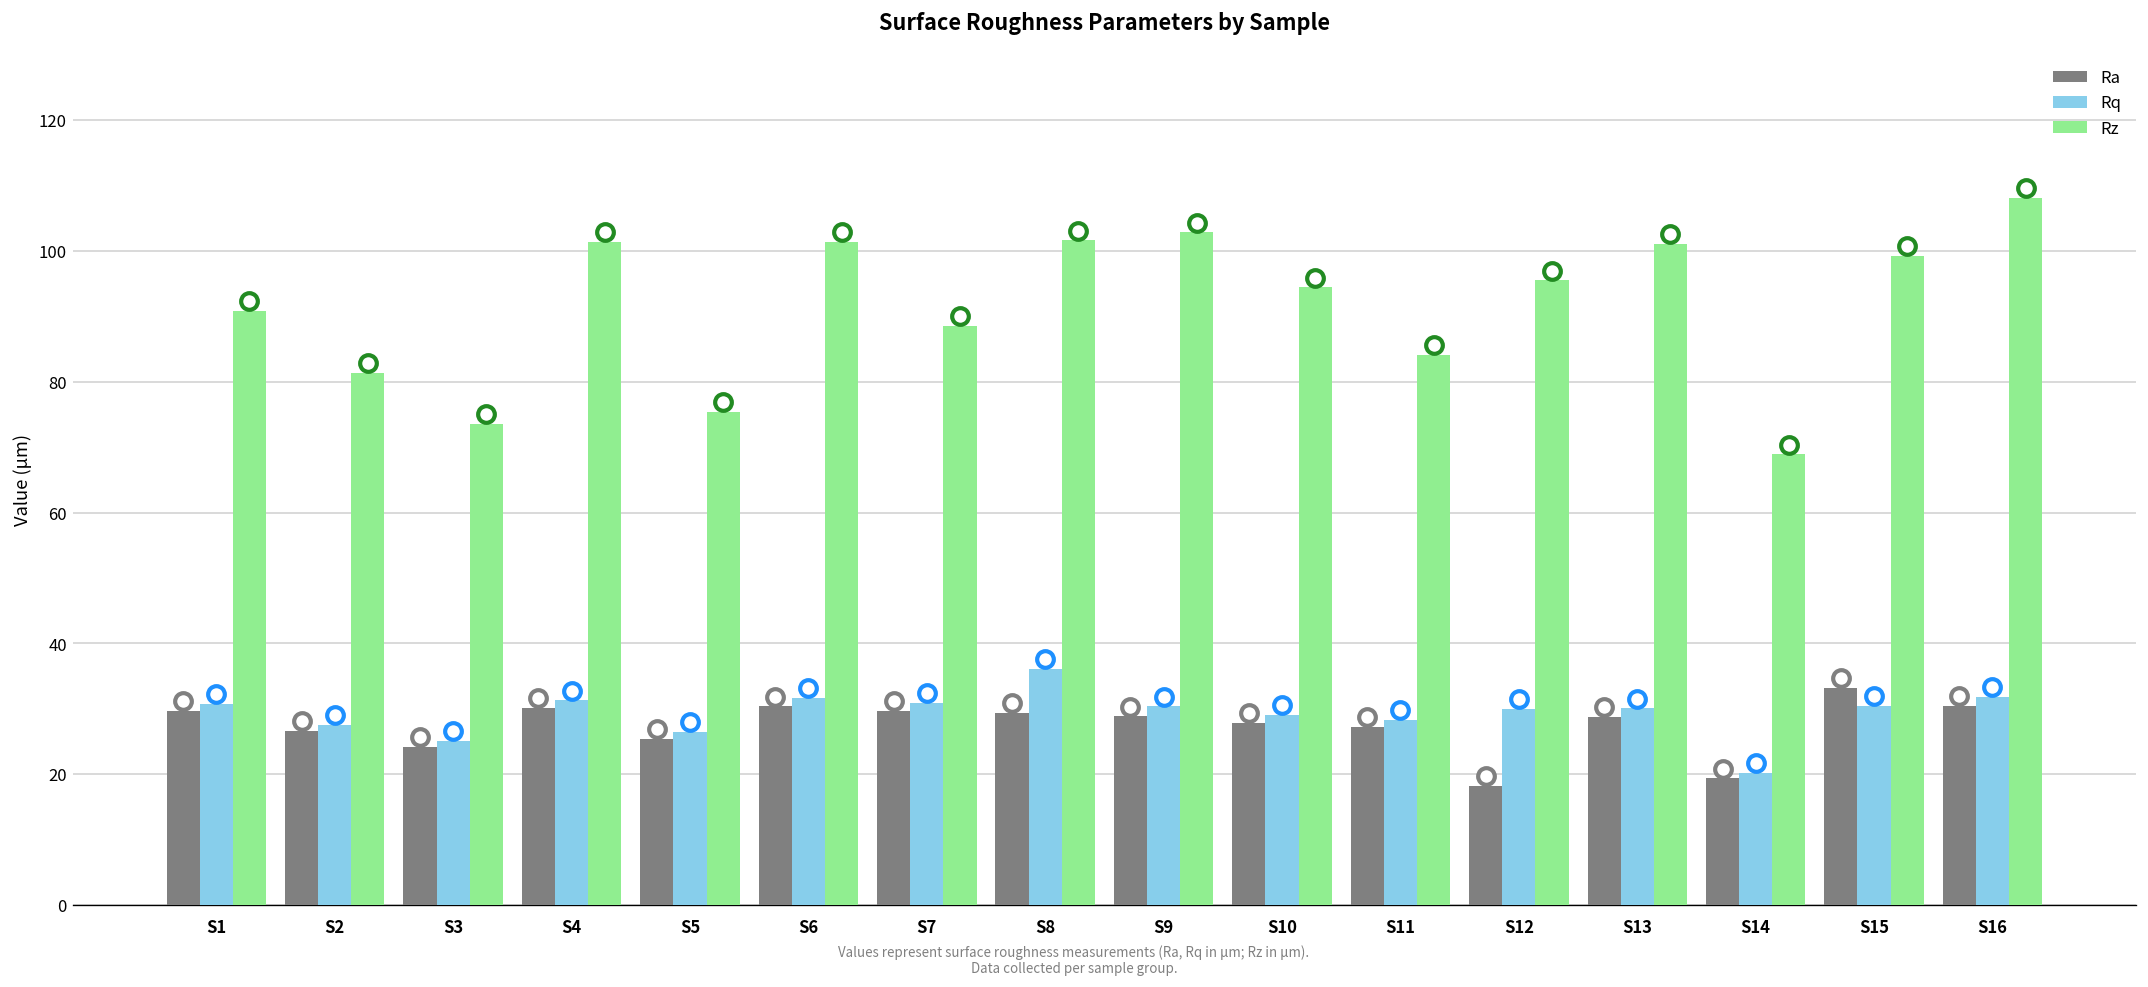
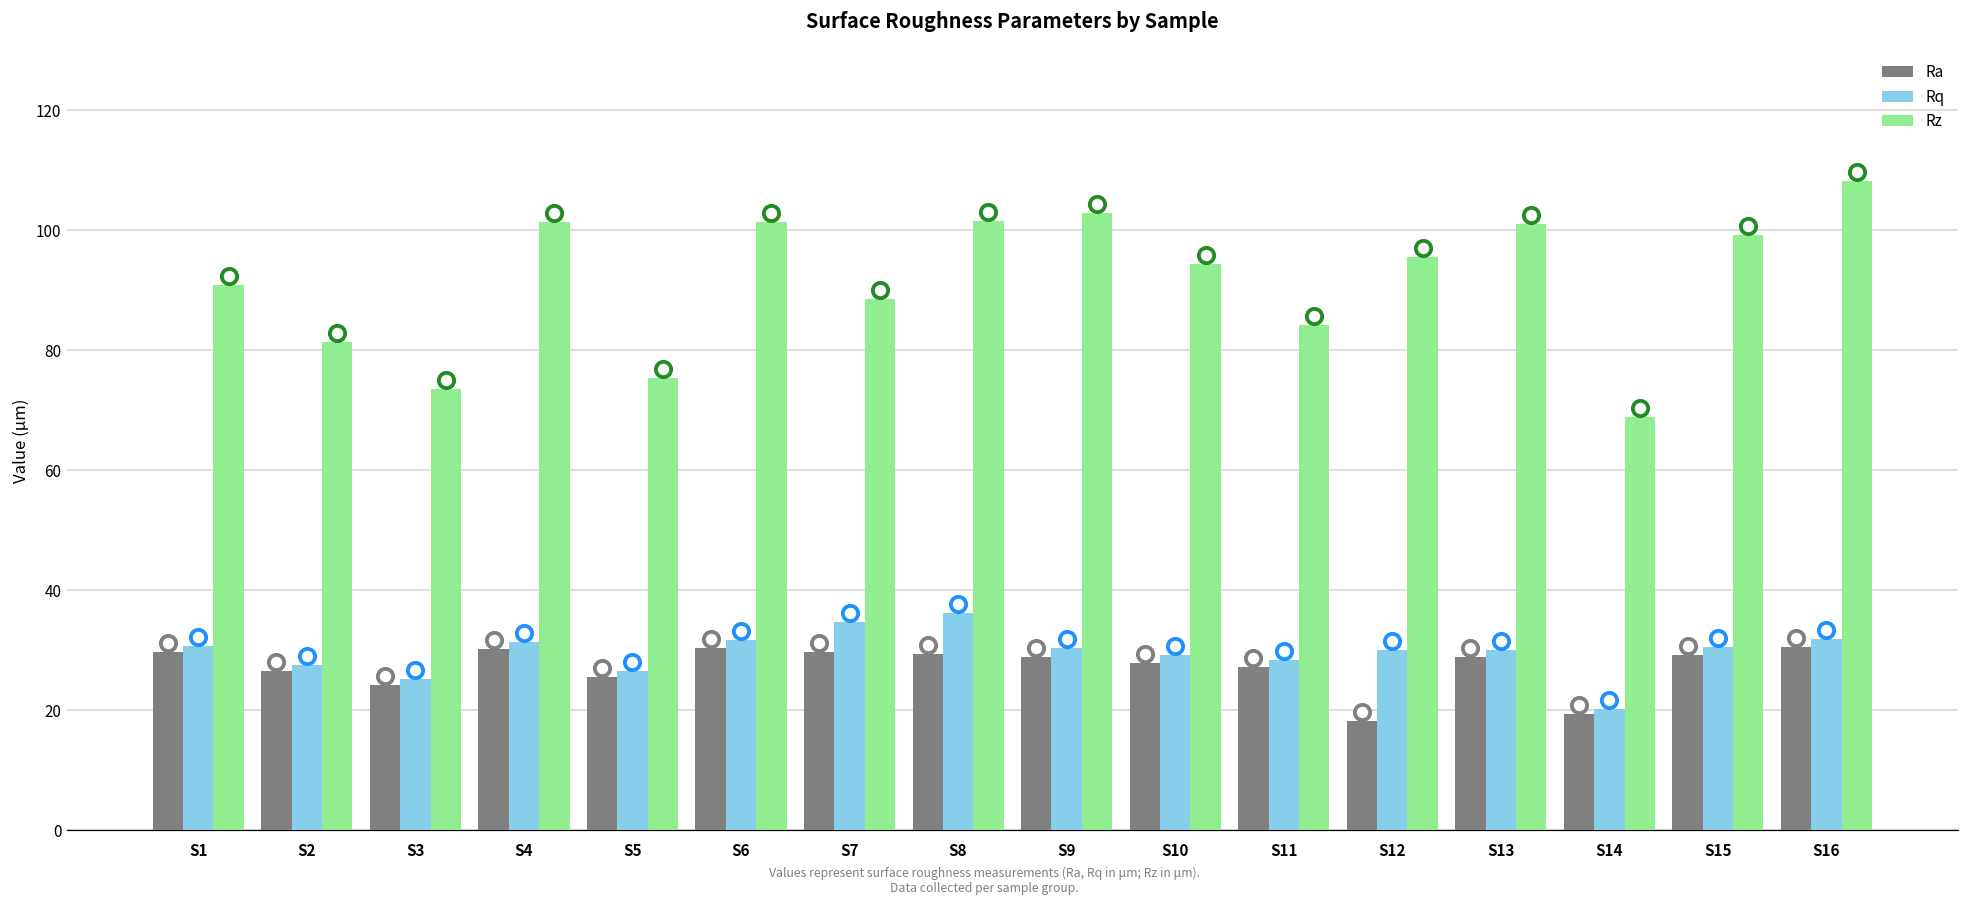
Rq, S7: 31 -> 35
Ra, S15: 33 -> 29
